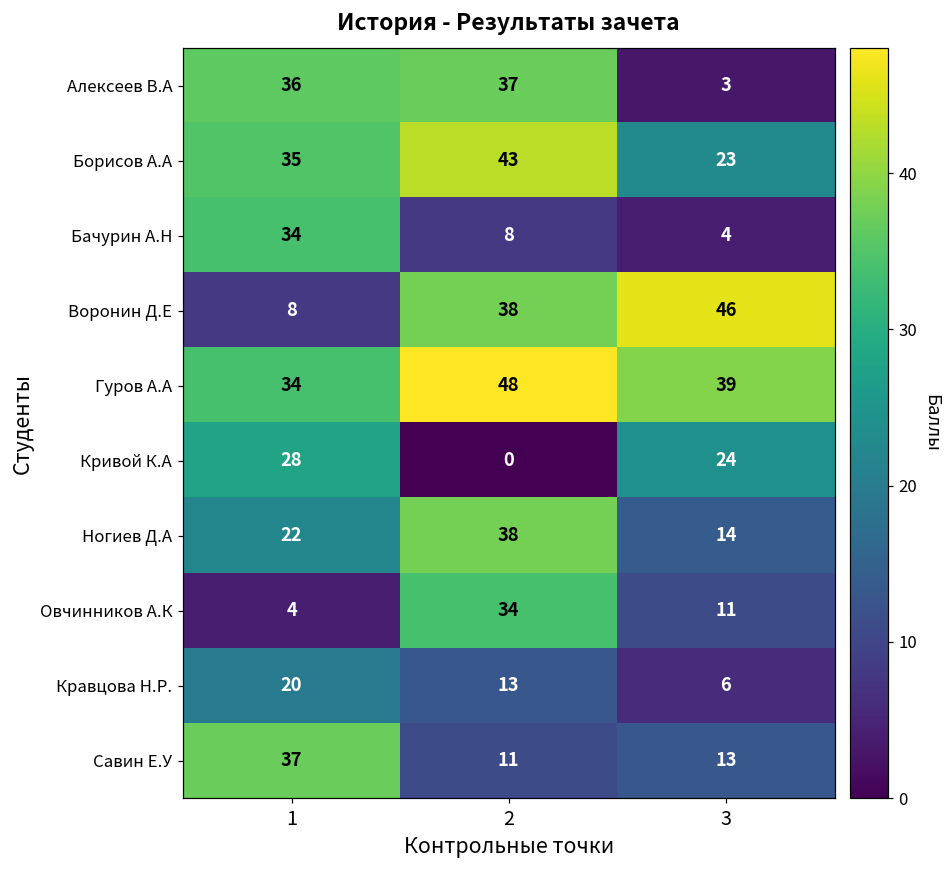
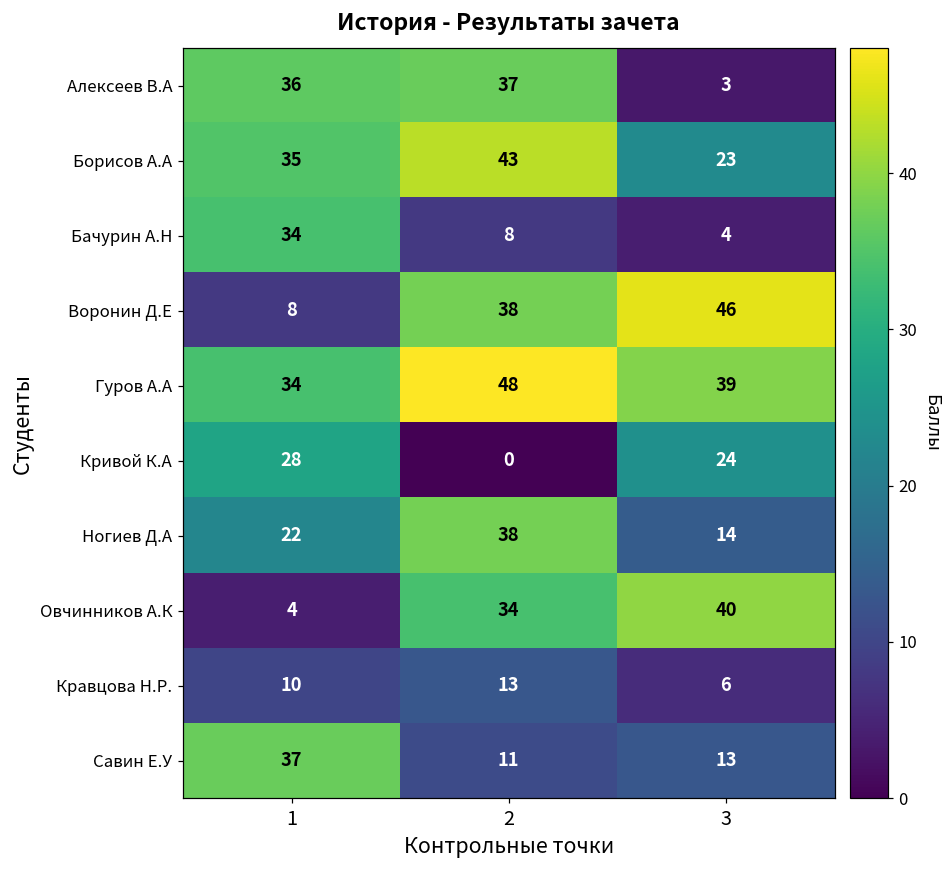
Овчинников А.К, 3: 11 -> 40
Кравцова Н.Р., 1: 20 -> 10
